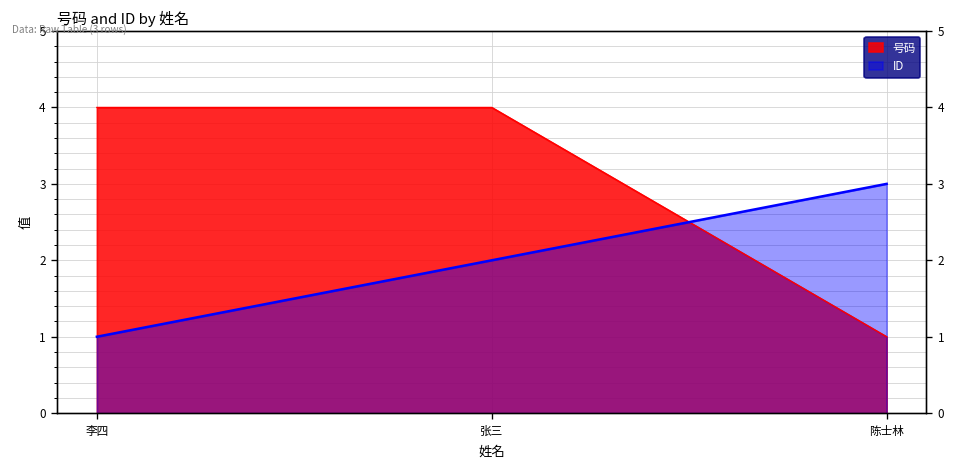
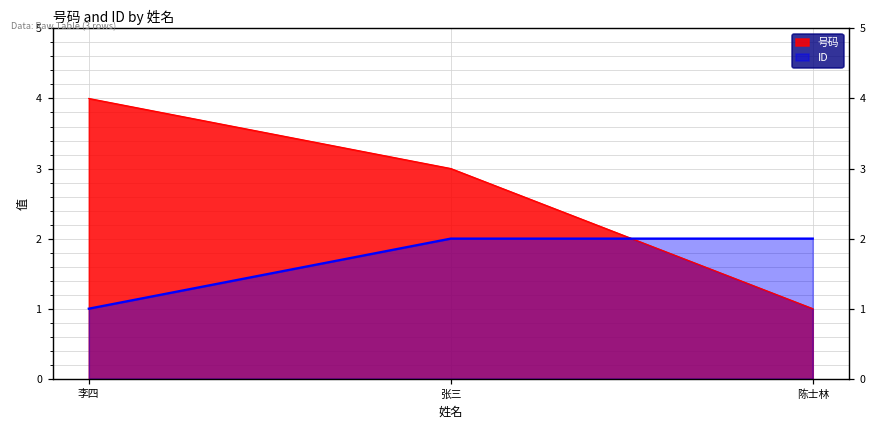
号码, 张三: 4 -> 3
ID, 陈士林: 3 -> 2
